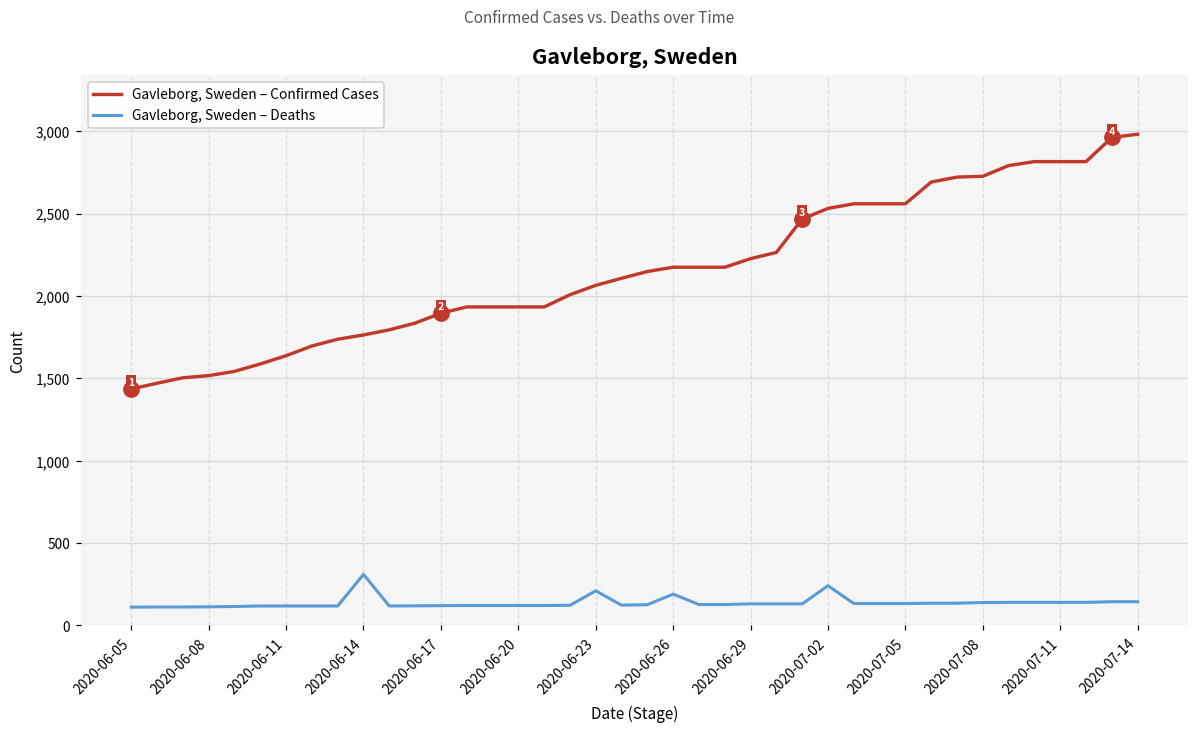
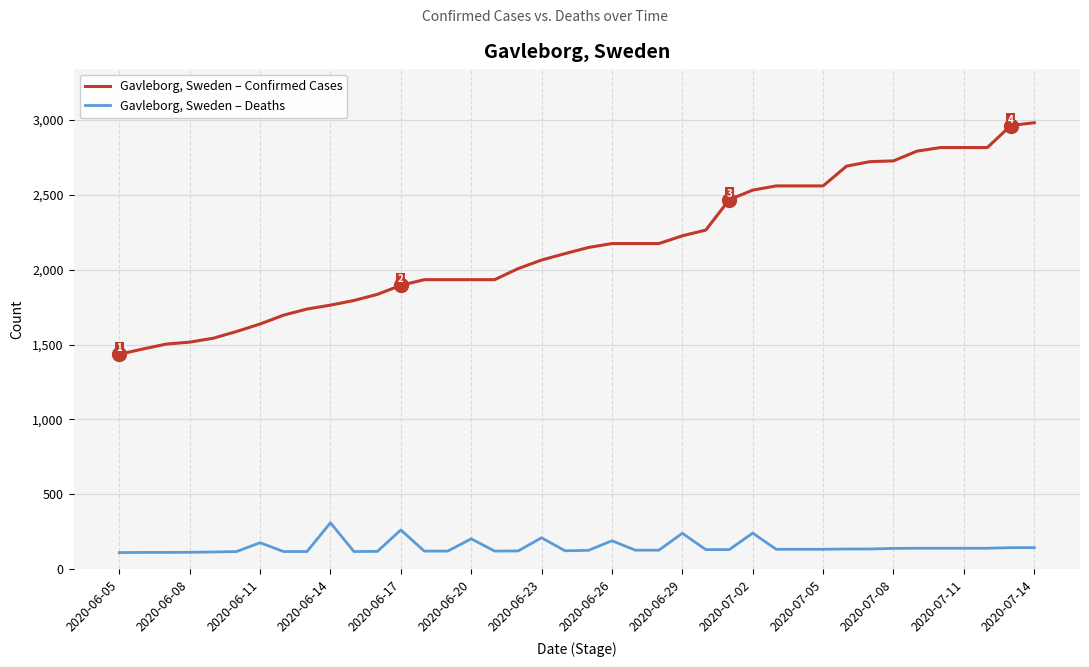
Gavleborg, Sweden – Deaths, 2020-06-11: 120 -> 180
Gavleborg, Sweden – Deaths, 2020-06-17: 120 -> 260
Gavleborg, Sweden – Deaths, 2020-06-20: 120 -> 200
Gavleborg, Sweden – Deaths, 2020-06-29: 130 -> 240
